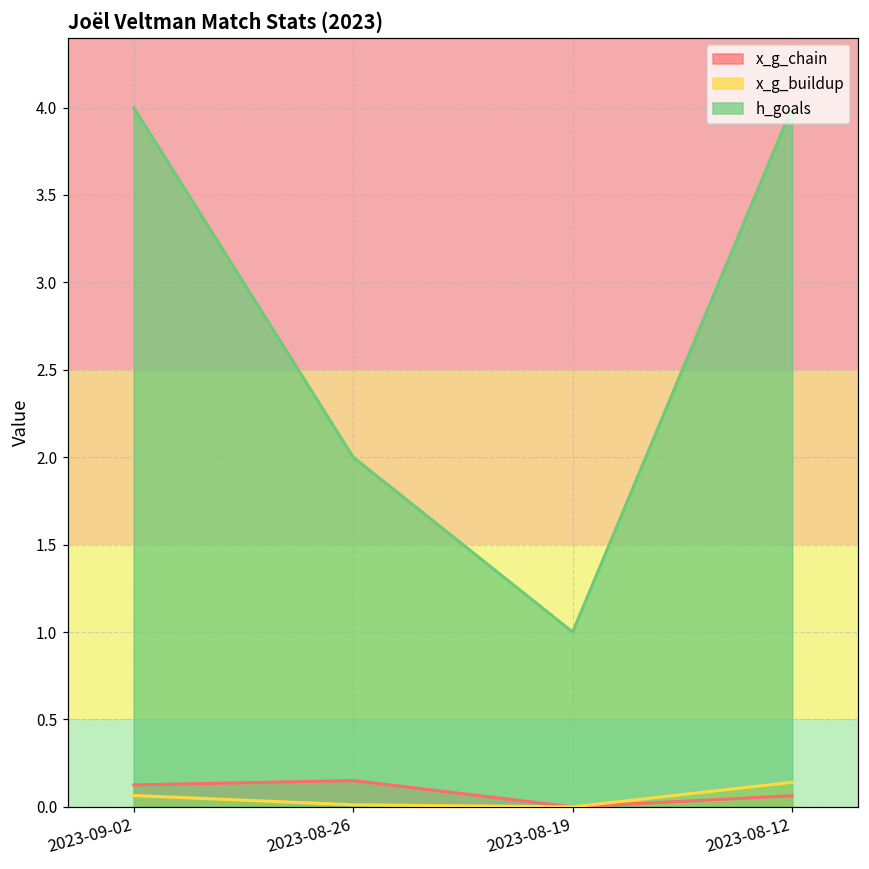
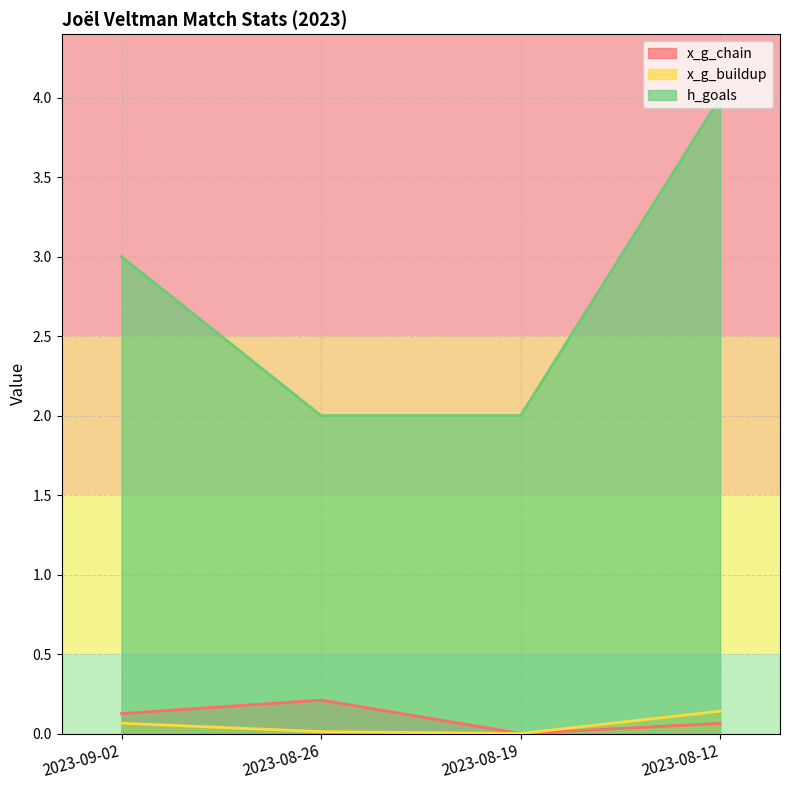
h_goals, 2023-09-02: 4 -> 3
x_g_chain, 2023-08-26: 0.15 -> 0.21
h_goals, 2023-08-19: 1 -> 2
